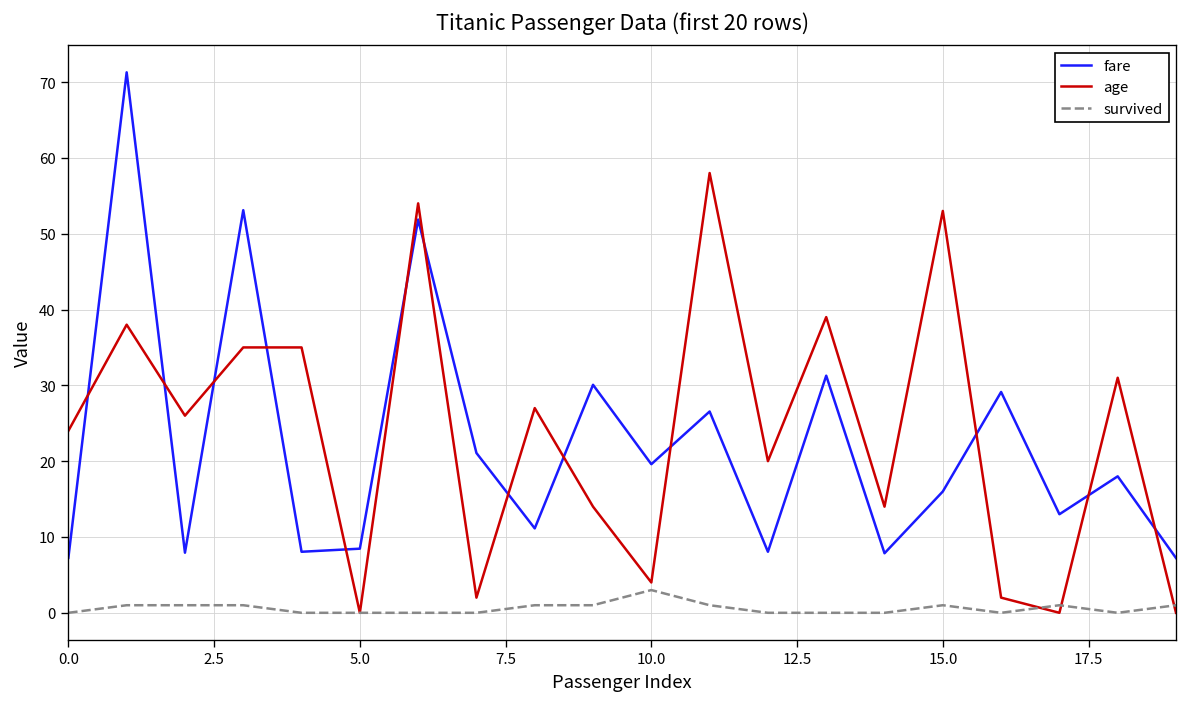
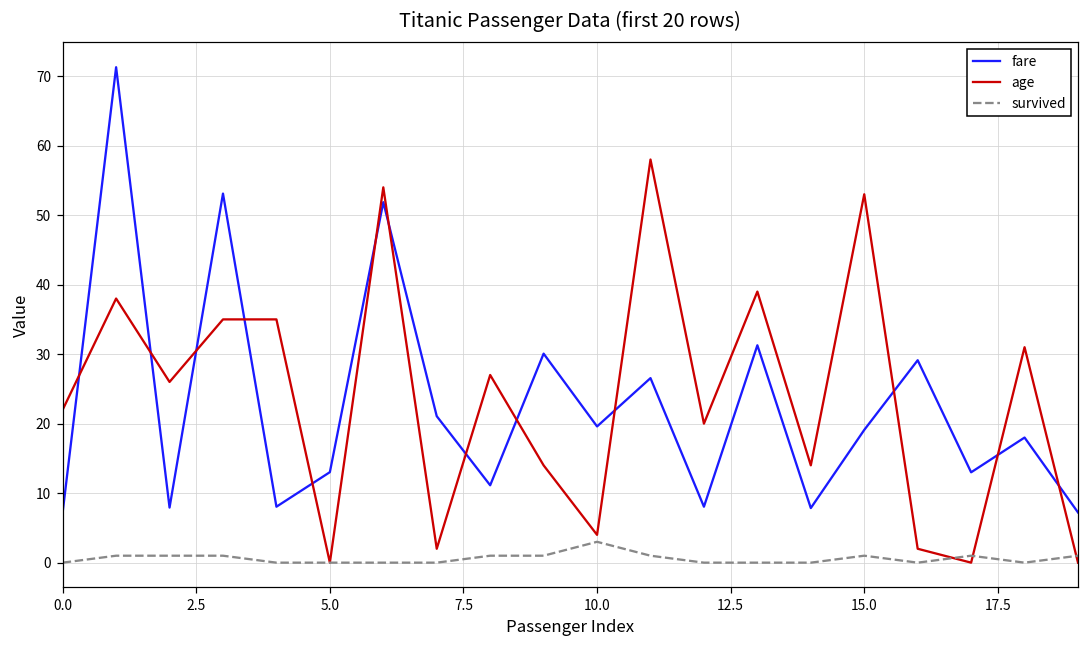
age, 0.0: 24 -> 22
fare, 5.0: 8 -> 13
fare, 15.0: 16 -> 19
